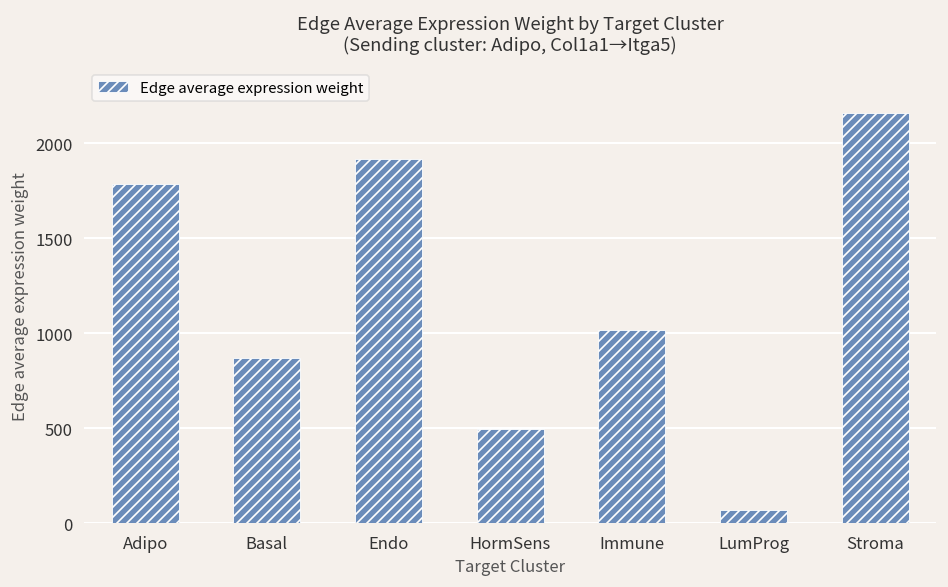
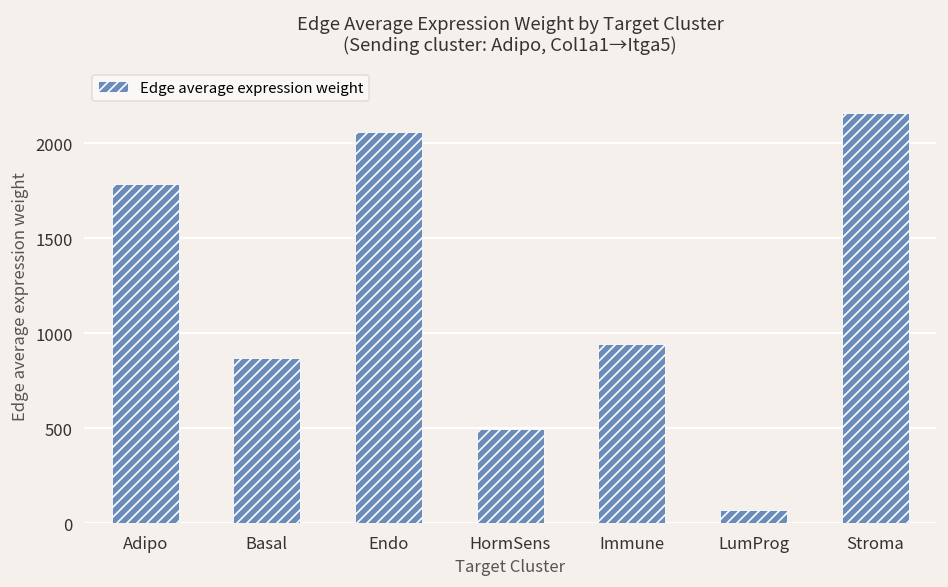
Endo: 1920 -> 2060
Immune: 1020 -> 940
